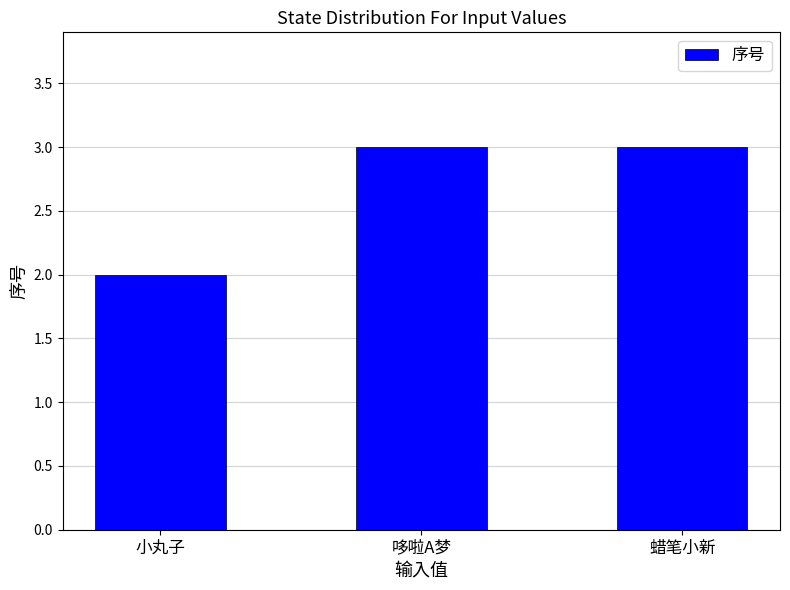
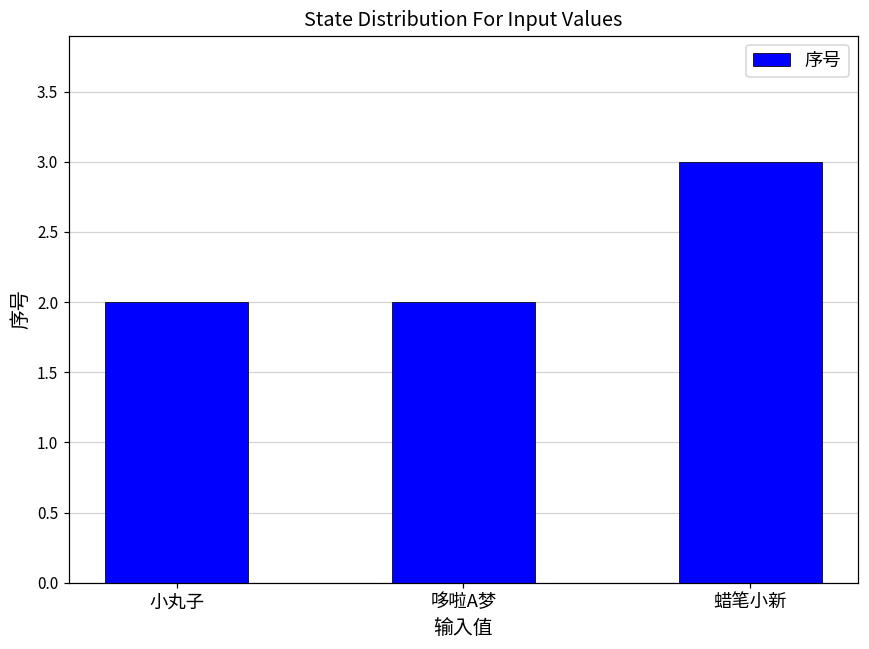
哆啦A梦: 3 -> 2
